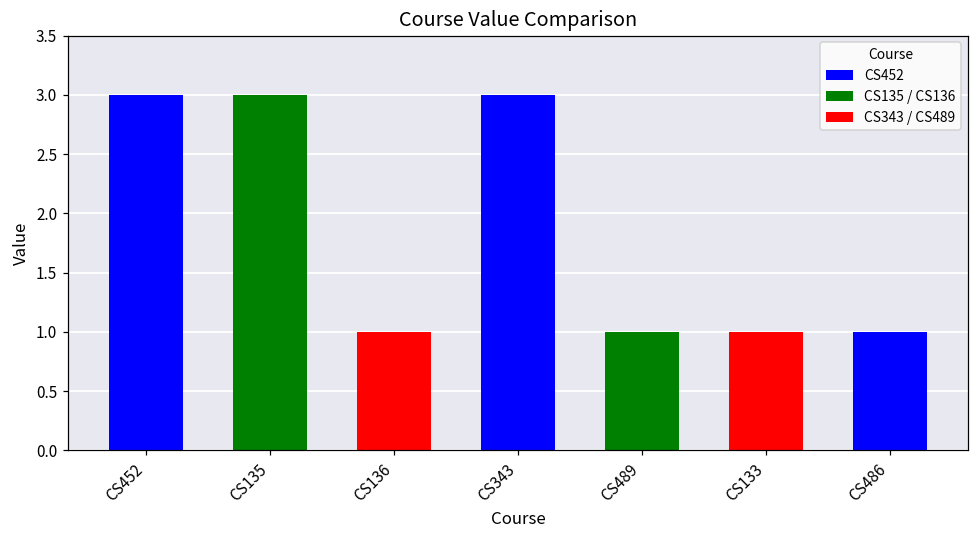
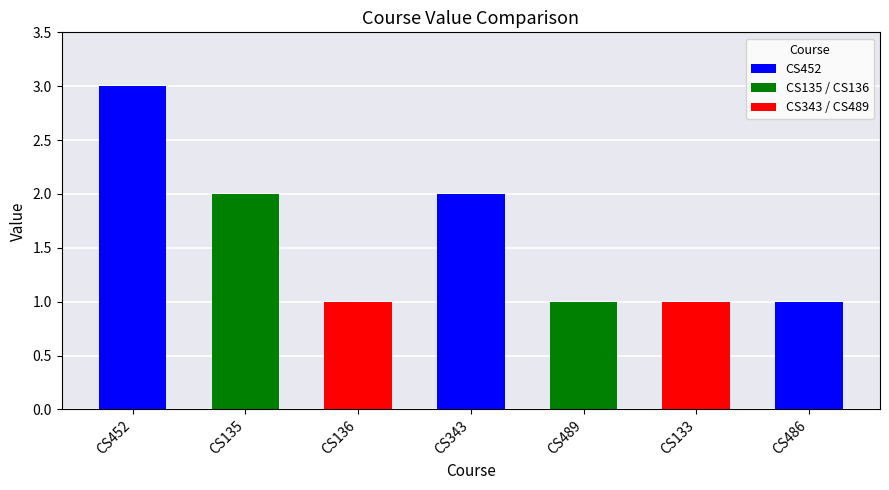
CS135: 3 -> 2
CS343: 3 -> 2
